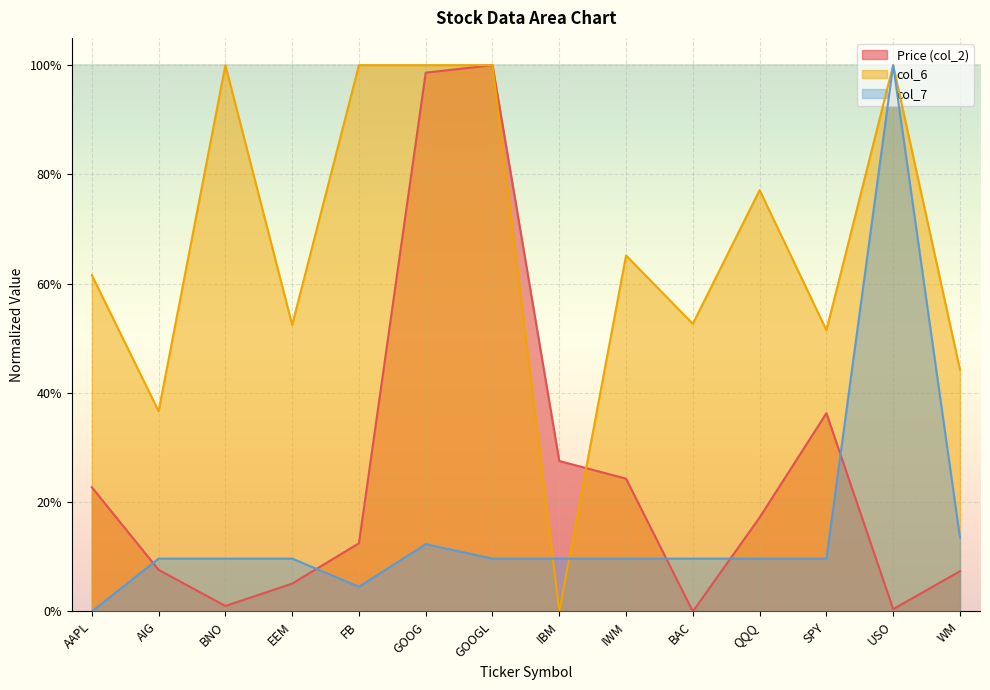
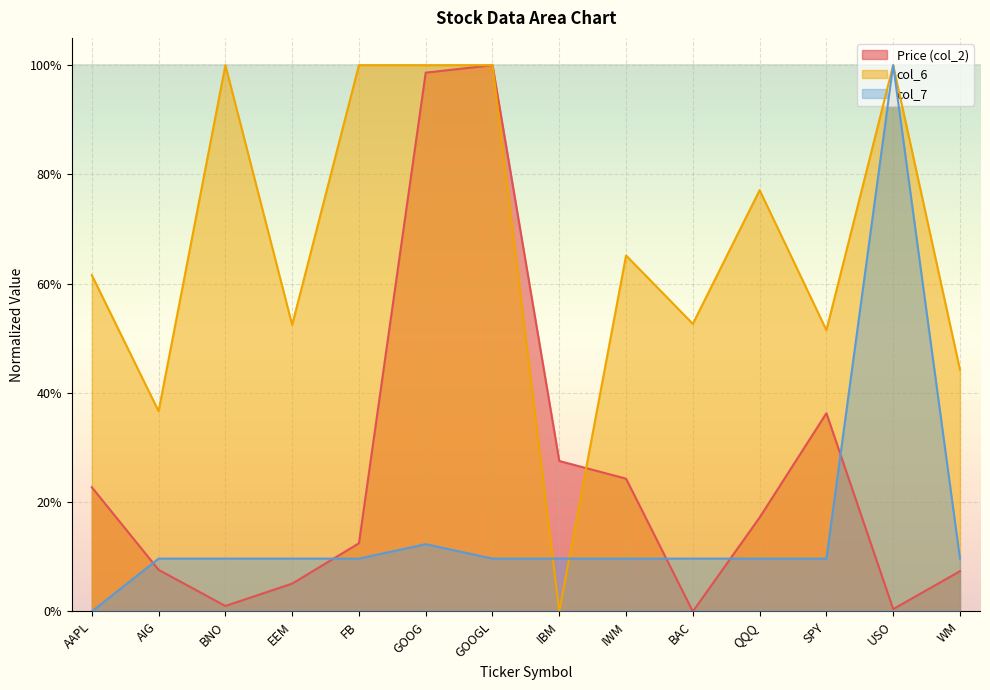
col_7, FB: 5% -> 10%
col_7, WM: 14% -> 10%
